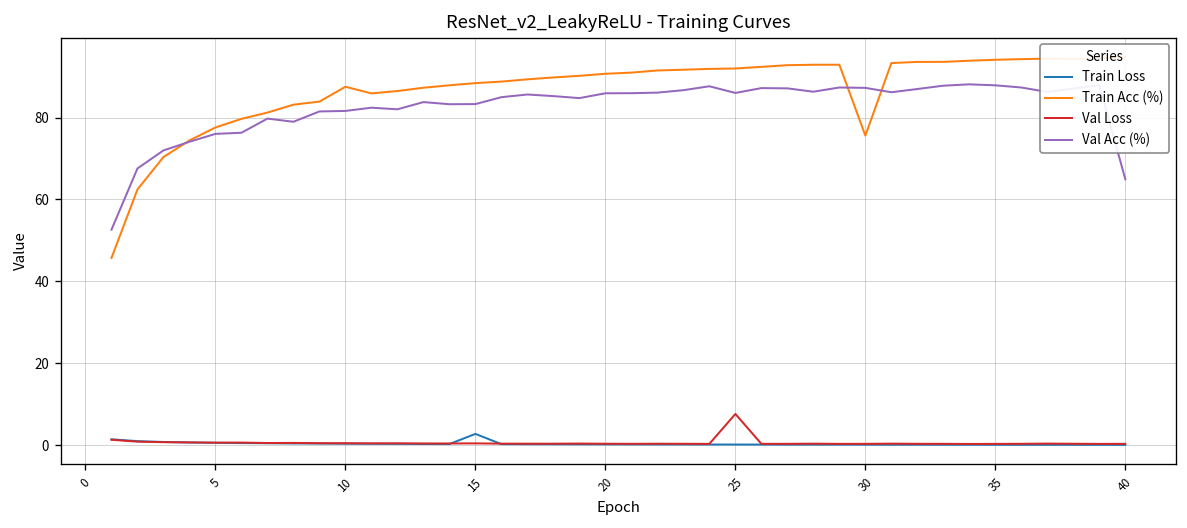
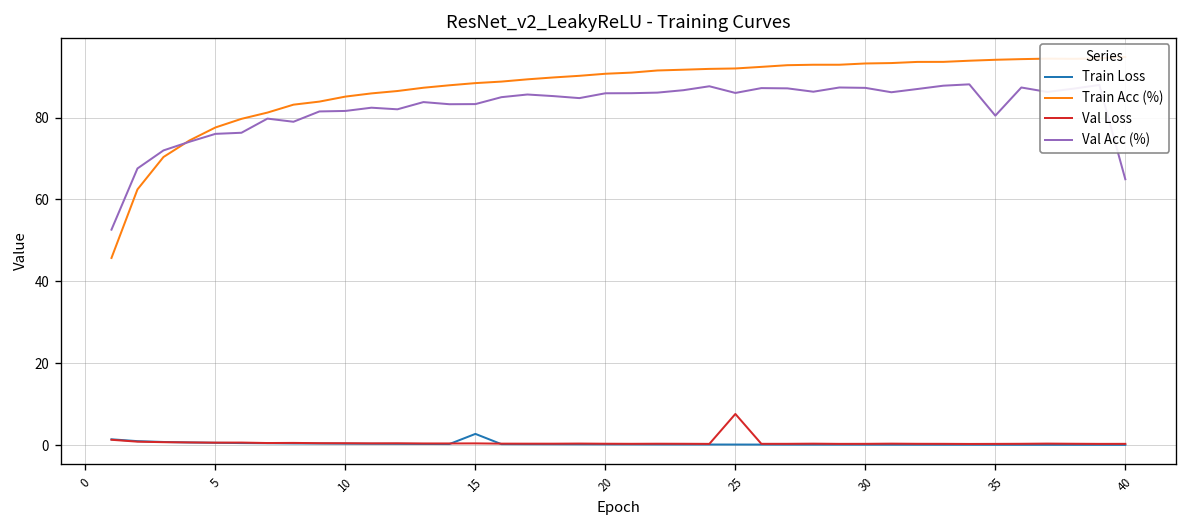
Train Acc (%), 10: 88 -> 85
Train Acc (%), 30: 76 -> 93
Val Acc (%), 35: 88 -> 80
